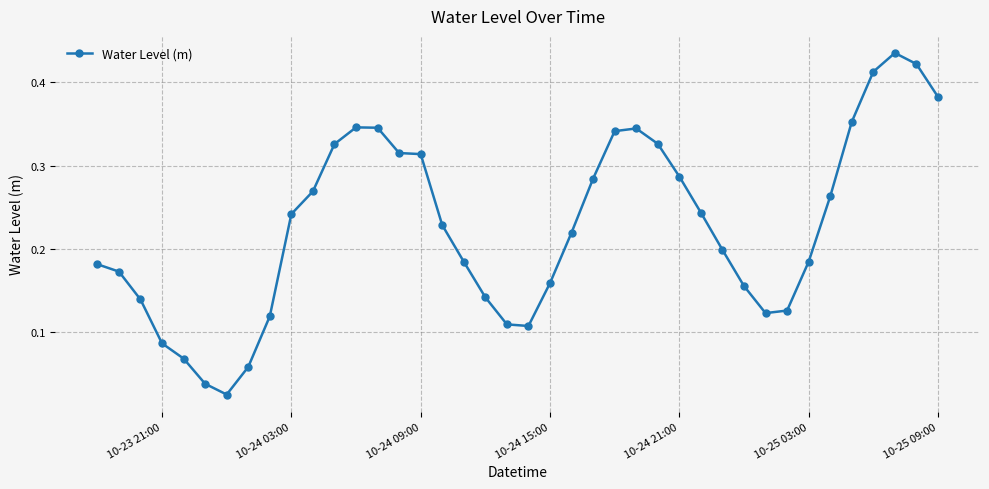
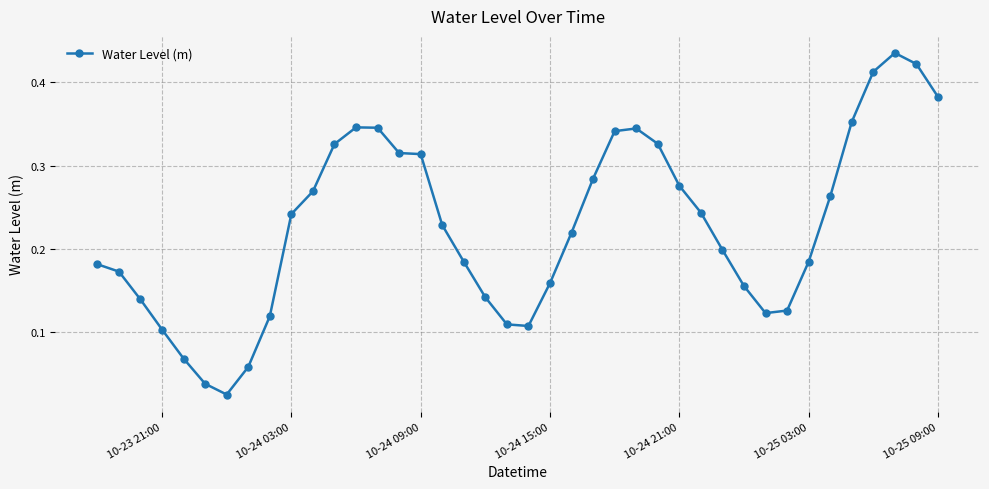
10-23 21:00: 0.09 -> 0.10
10-24 21:00: 0.29 -> 0.28
